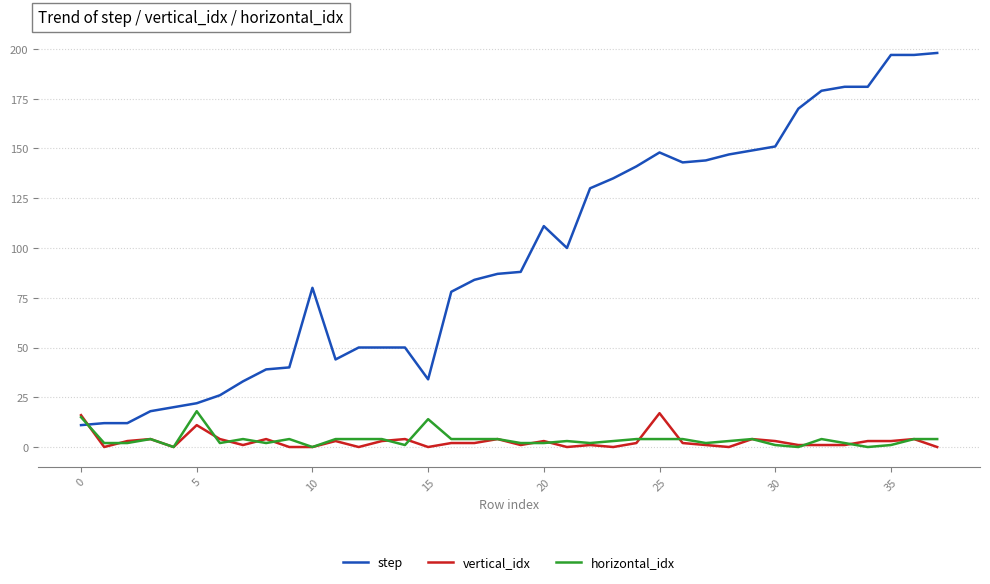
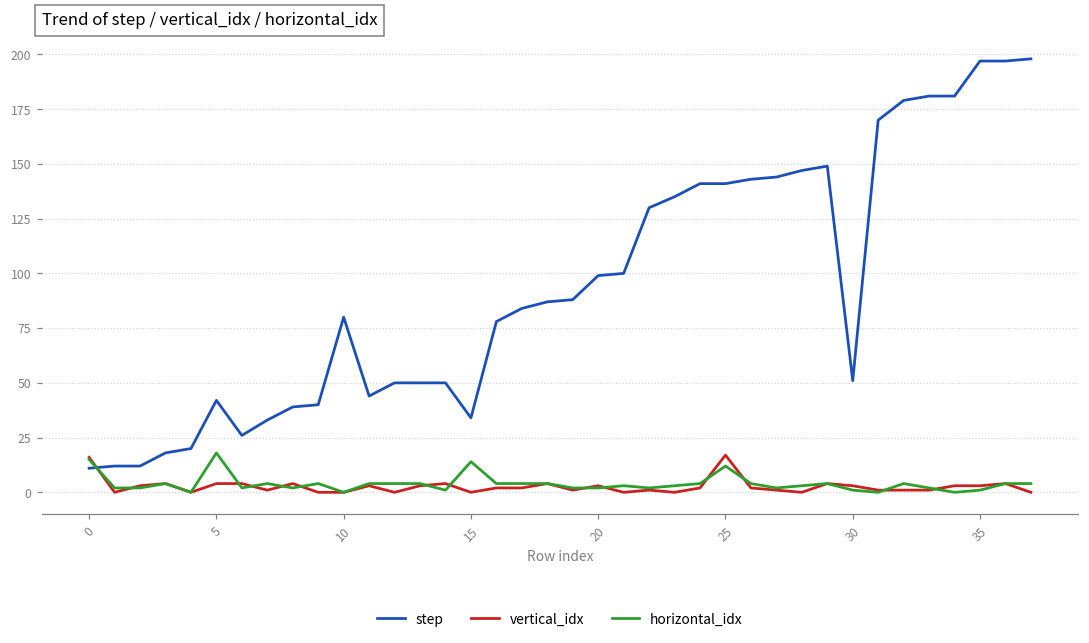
step, 5: 22 -> 42
vertical_idx, 5: 11 -> 4
step, 20: 111 -> 99
step, 25: 148 -> 141
horizontal_idx, 25: 4 -> 12
step, 30: 151 -> 51
